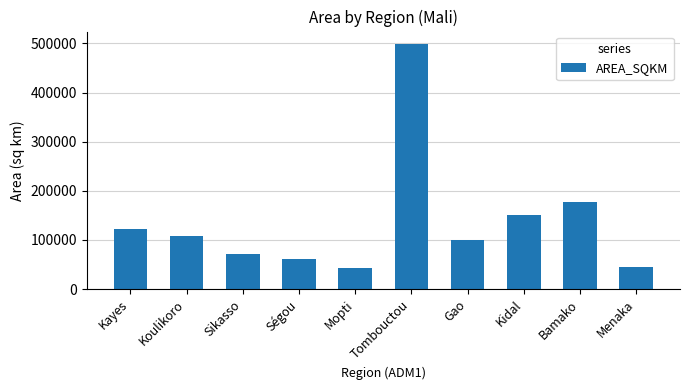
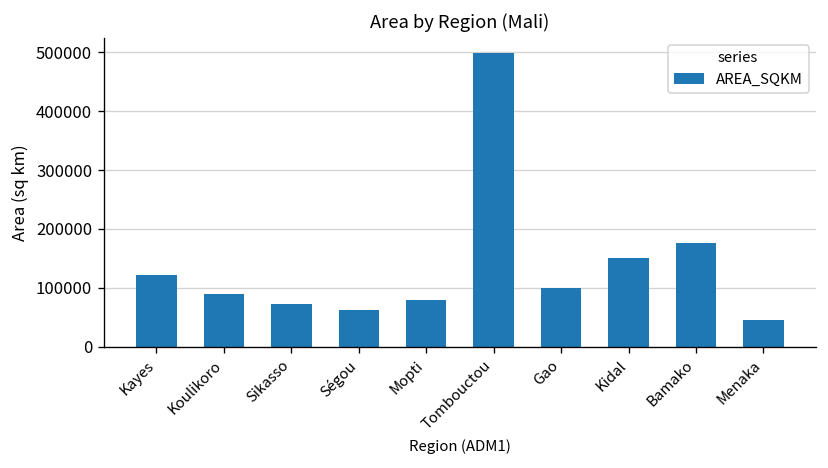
Koulikoro: 110000 -> 90000
Mopti: 40000 -> 80000
